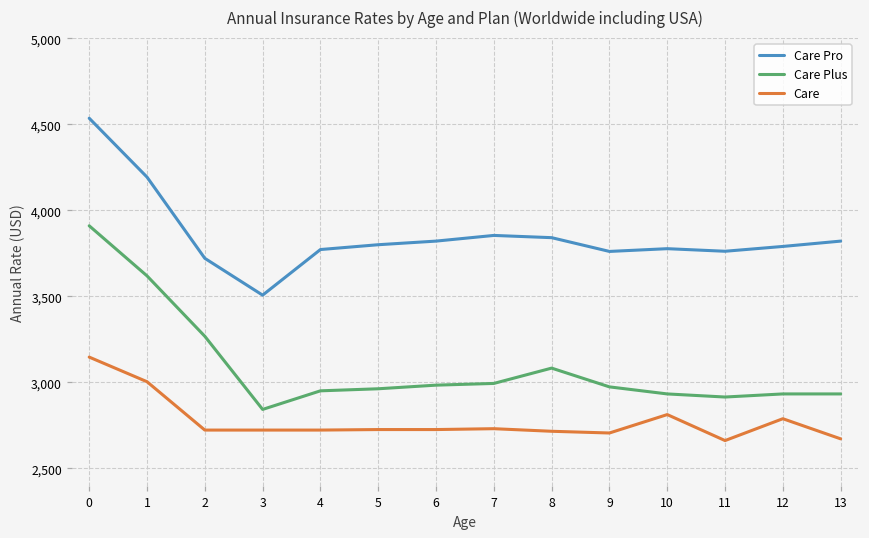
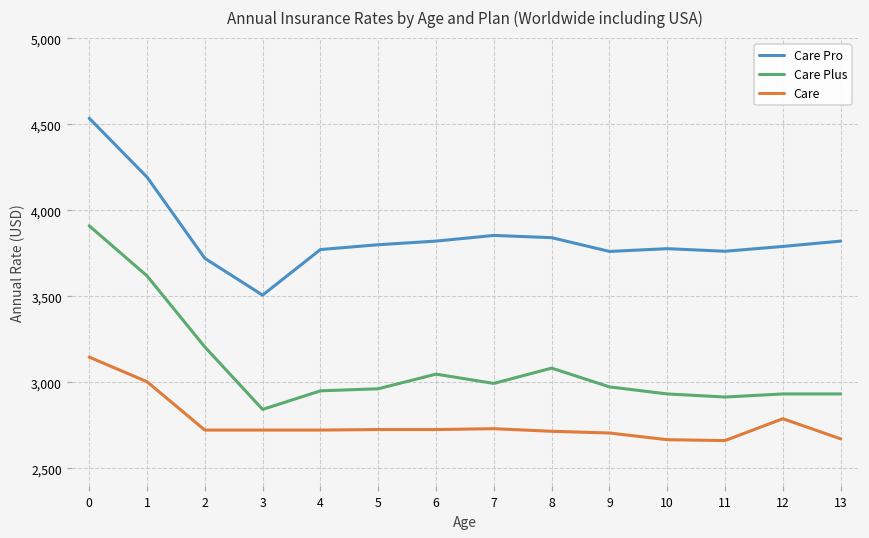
Care Plus, 2: 3,270 -> 3,210
Care Plus, 6: 2,980 -> 3,050
Care, 10: 2,810 -> 2,670
